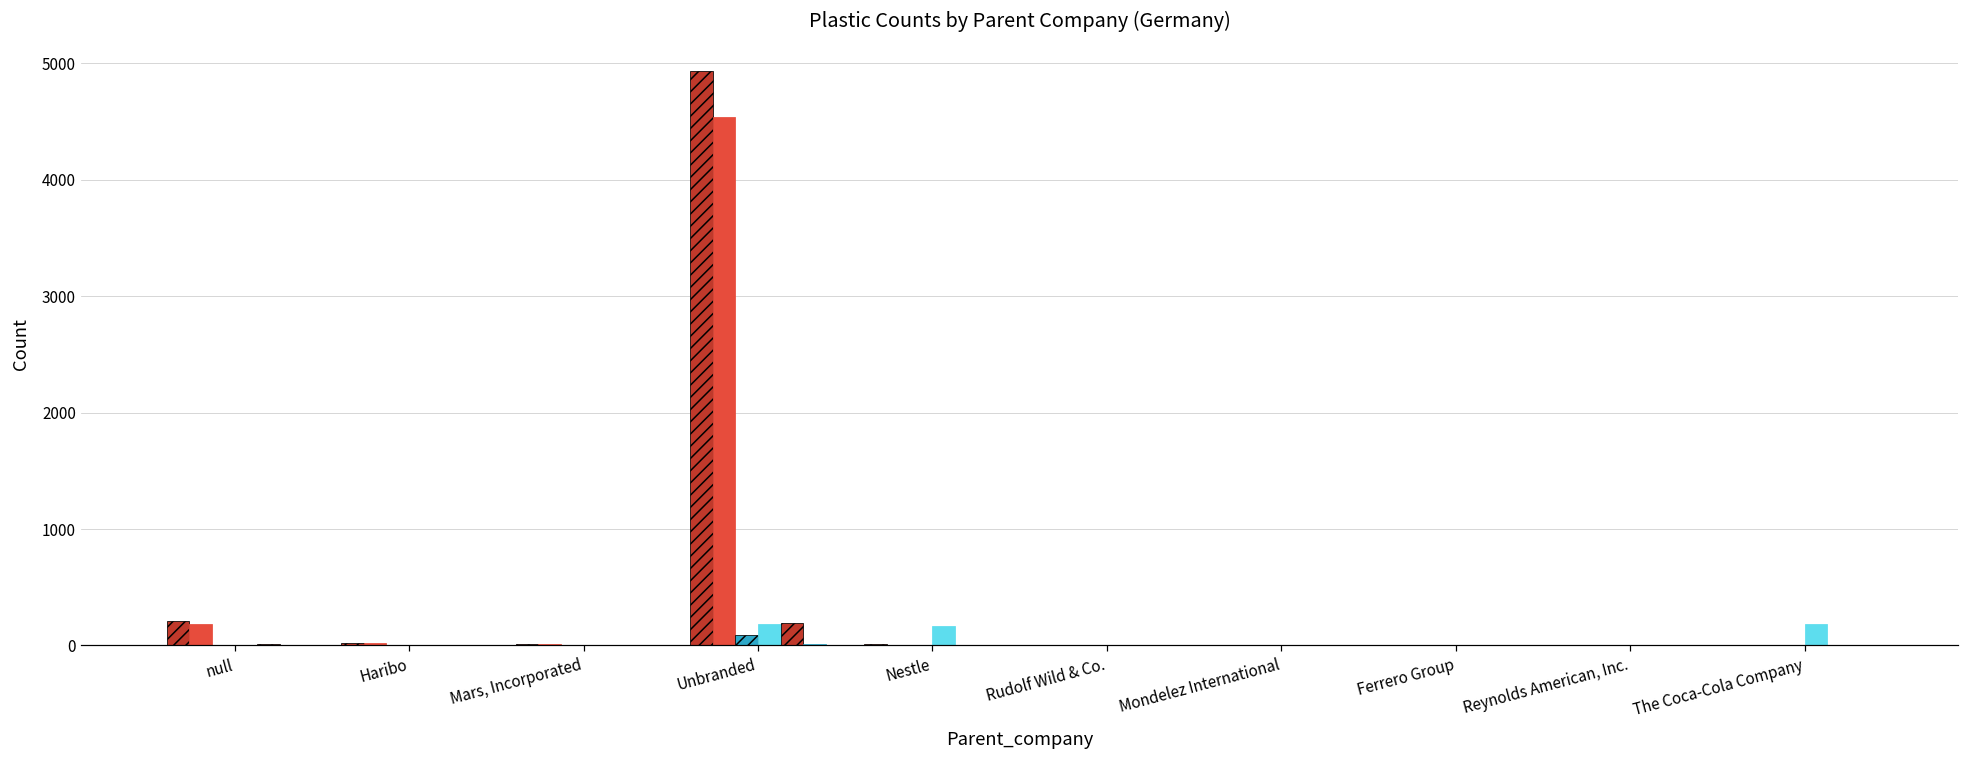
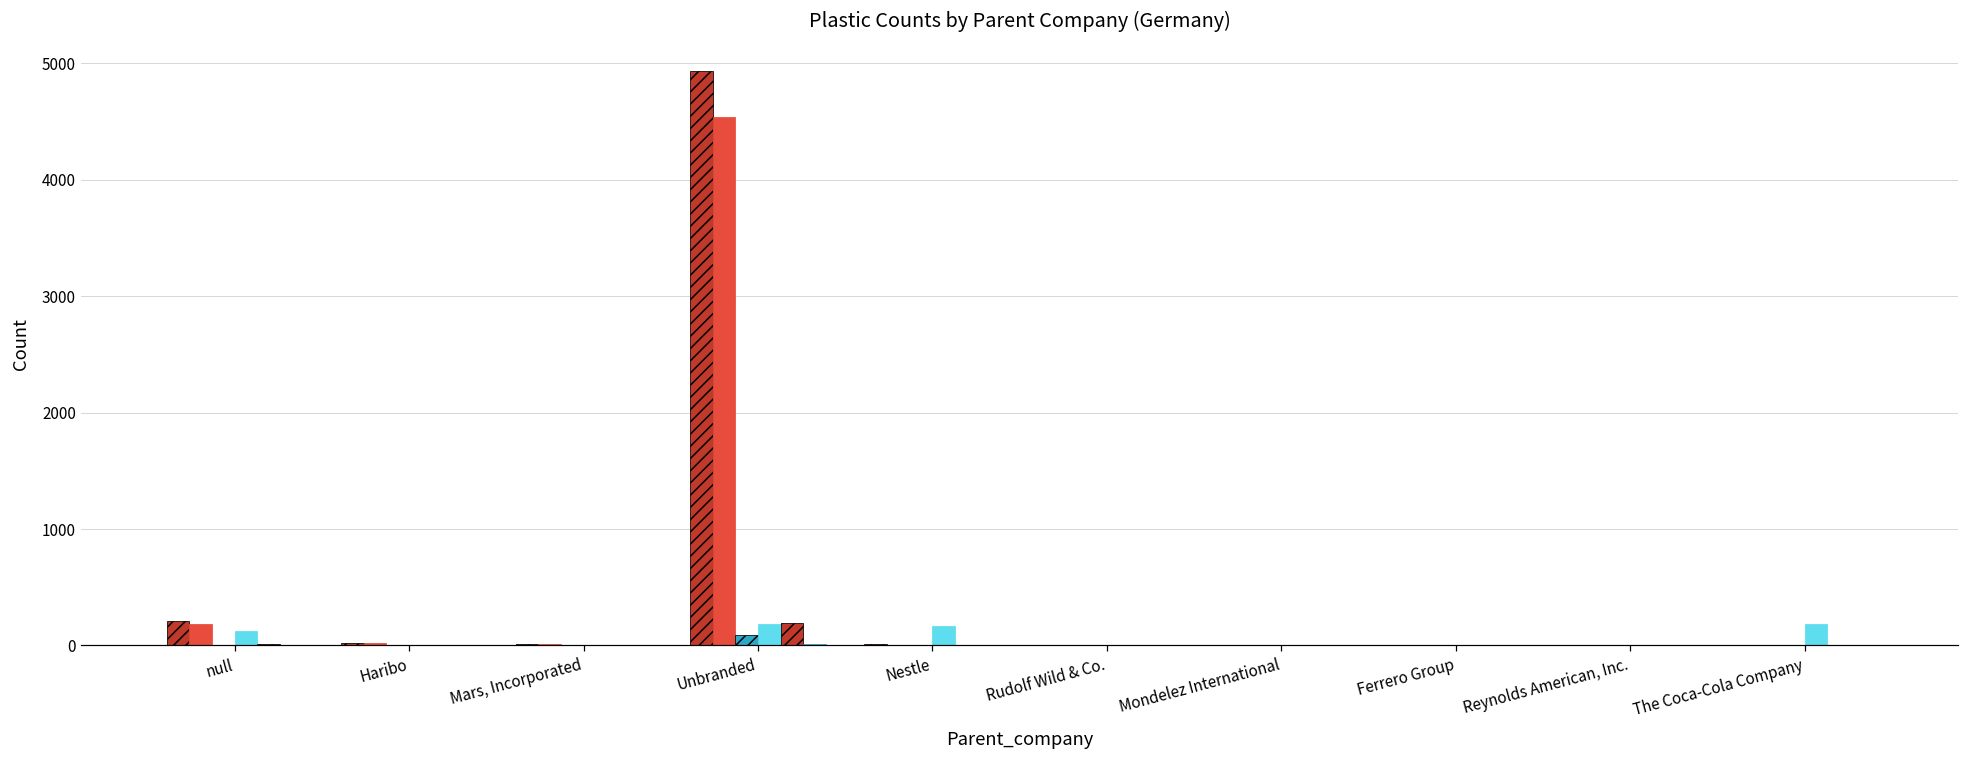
PP, null: 0 -> 120
